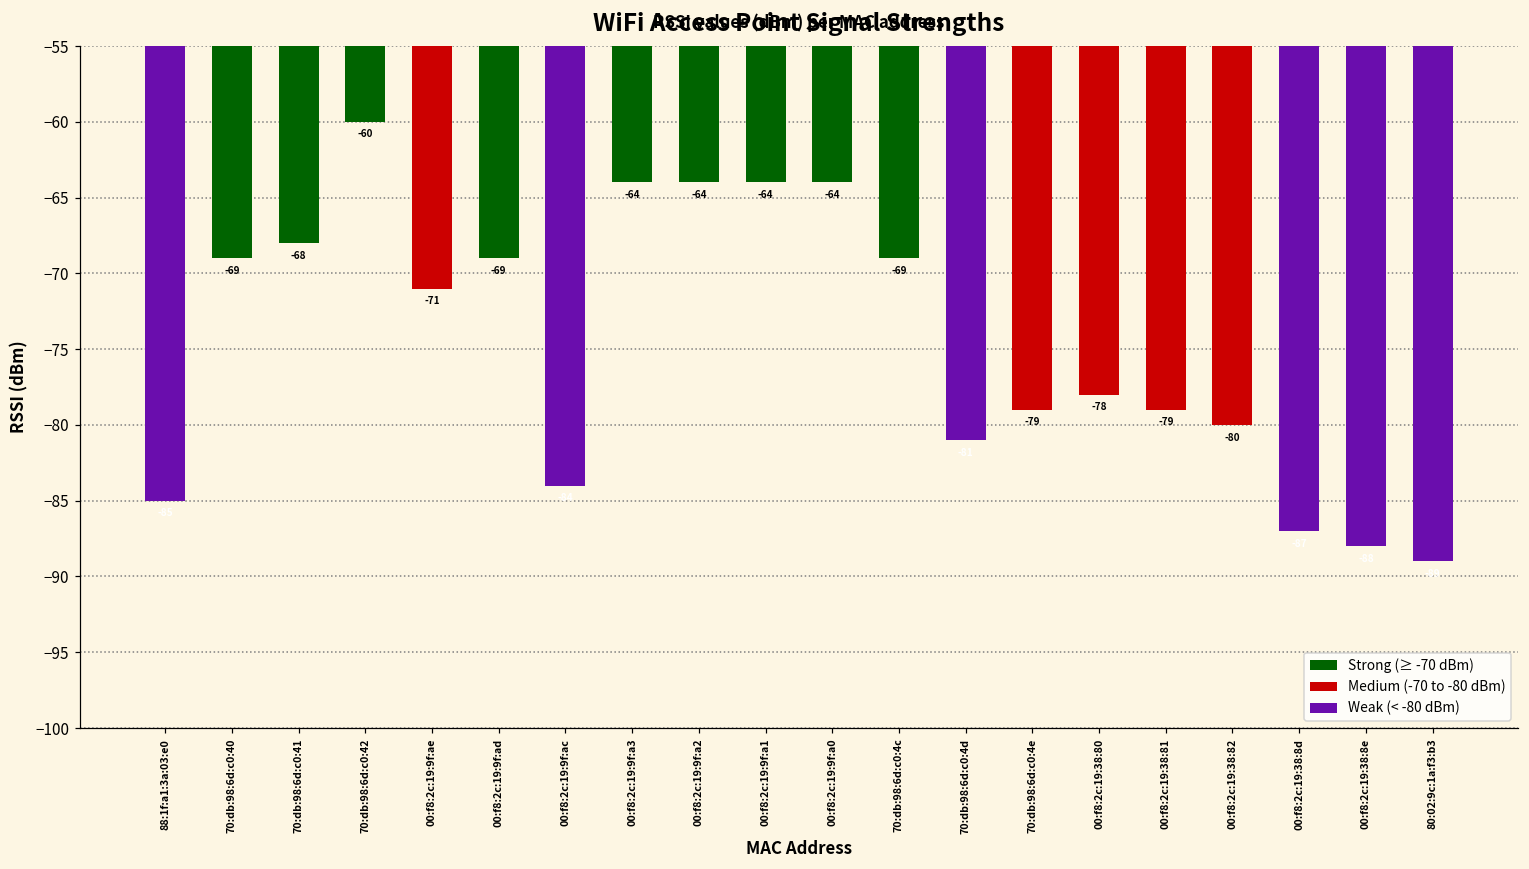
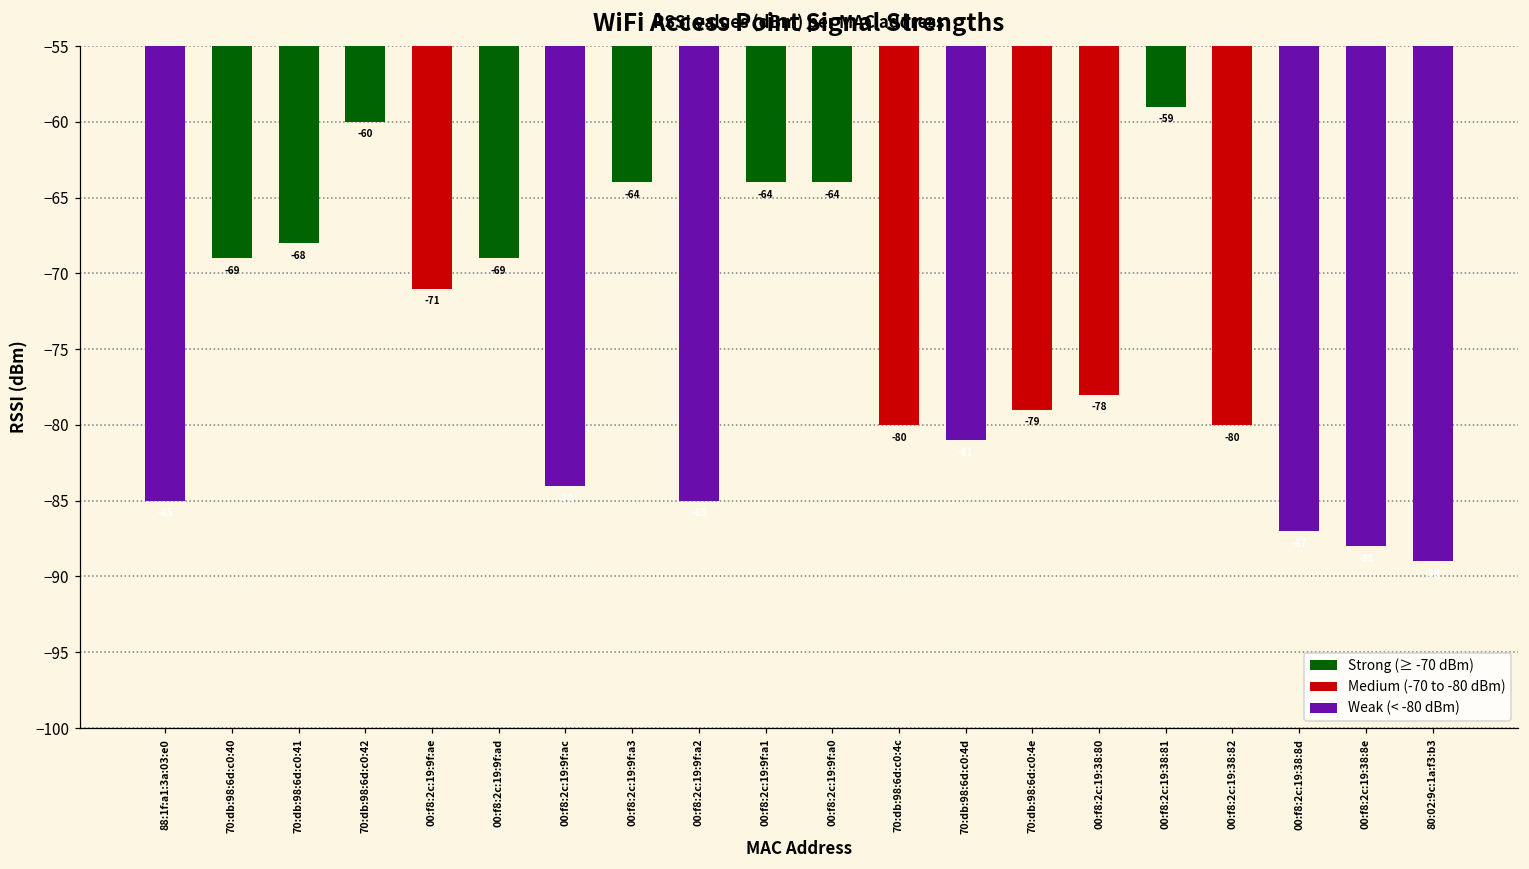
00:f8:2c:19:9f:a2: -64 -> -85
70:db:98:6d:c0:4c: -69 -> -80
00:f8:2c:19:38:81: -79 -> -59
